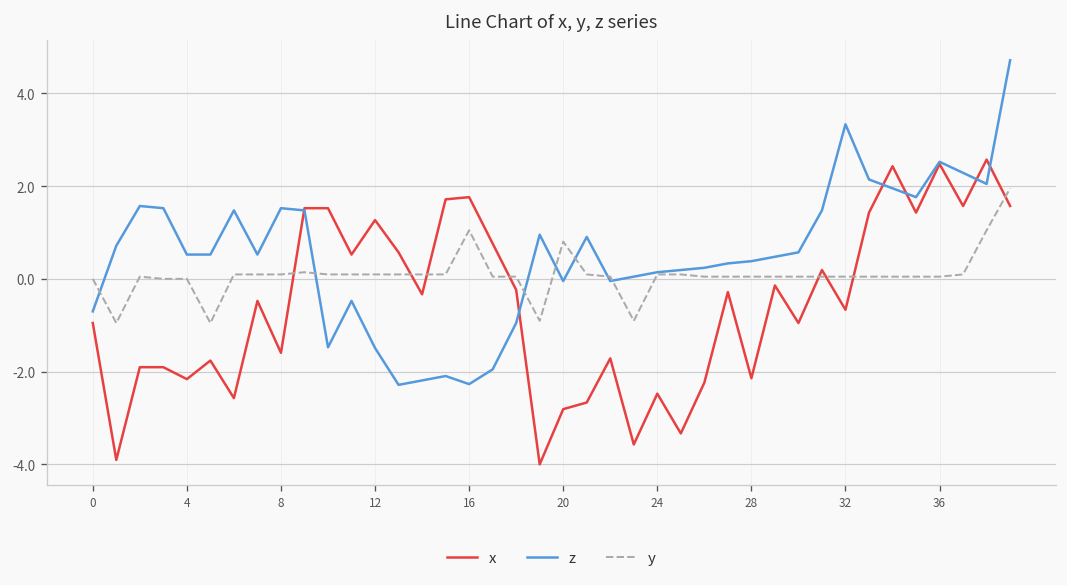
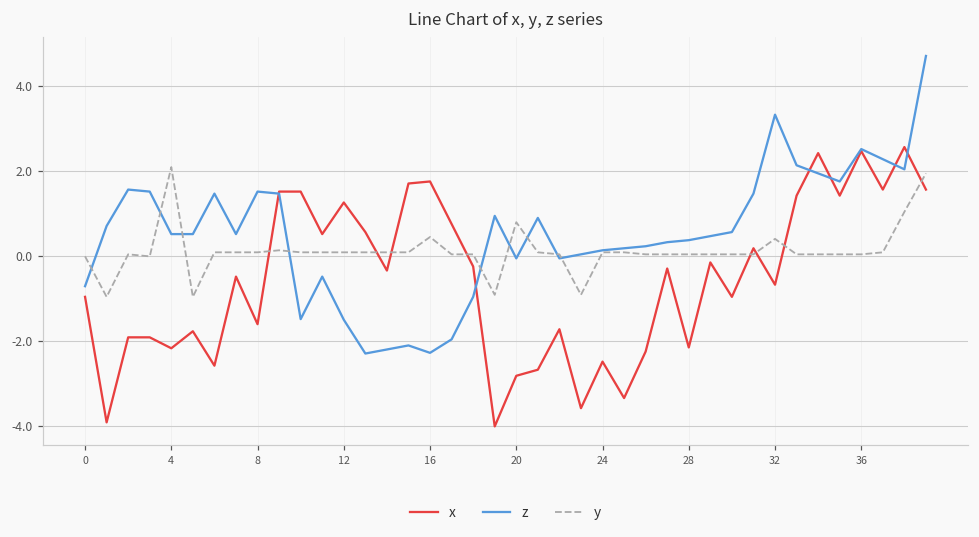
y, 4: 0.0 -> 2.1
y, 16: 1.0 -> 0.5
y, 32: 0.0 -> 0.4
